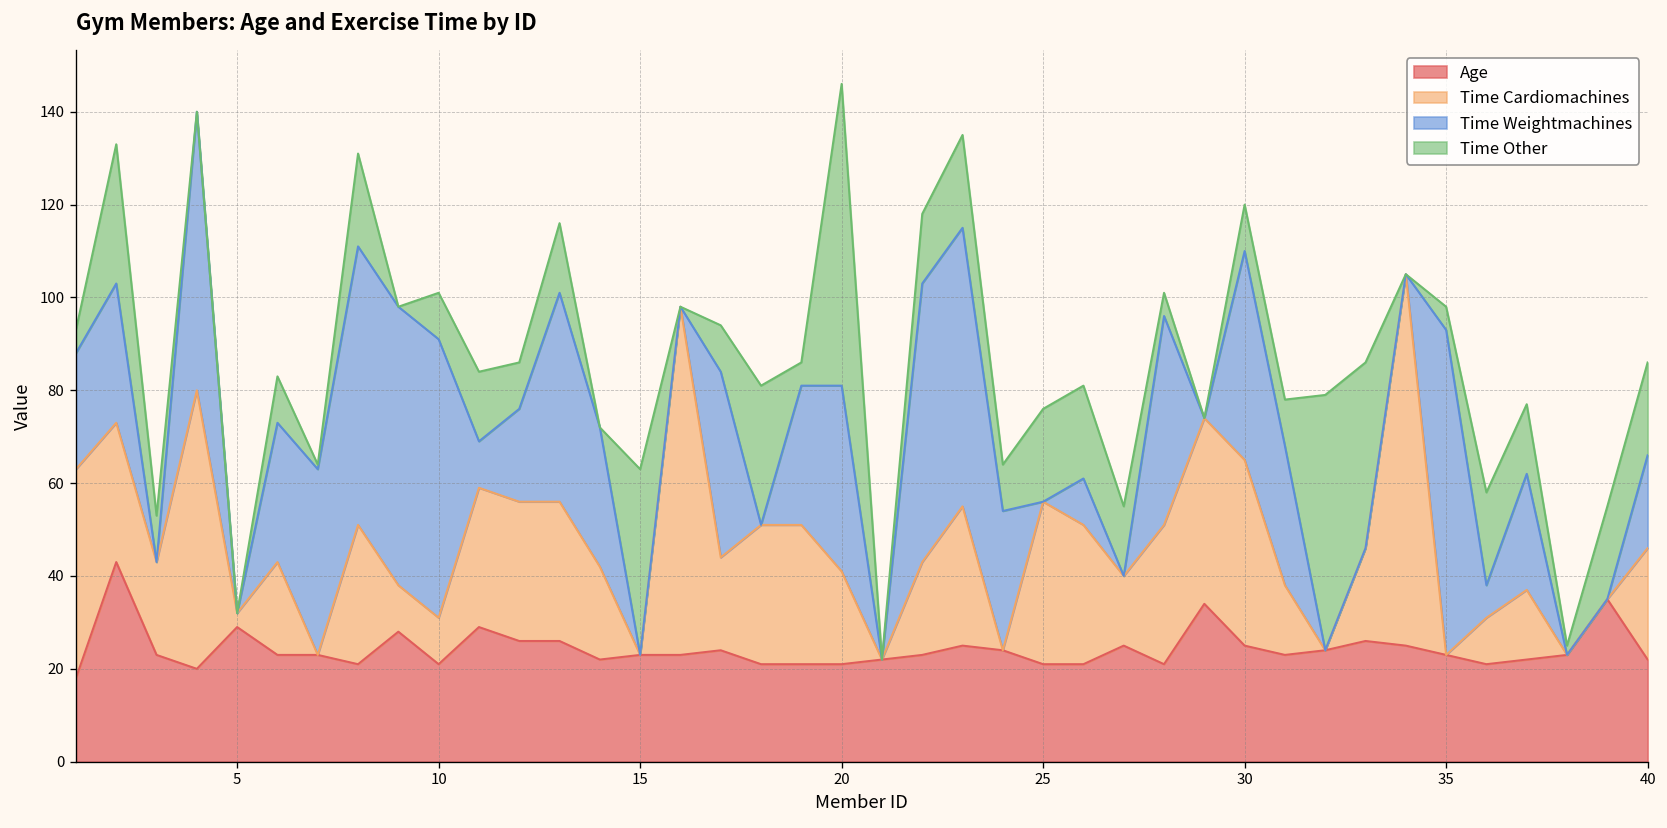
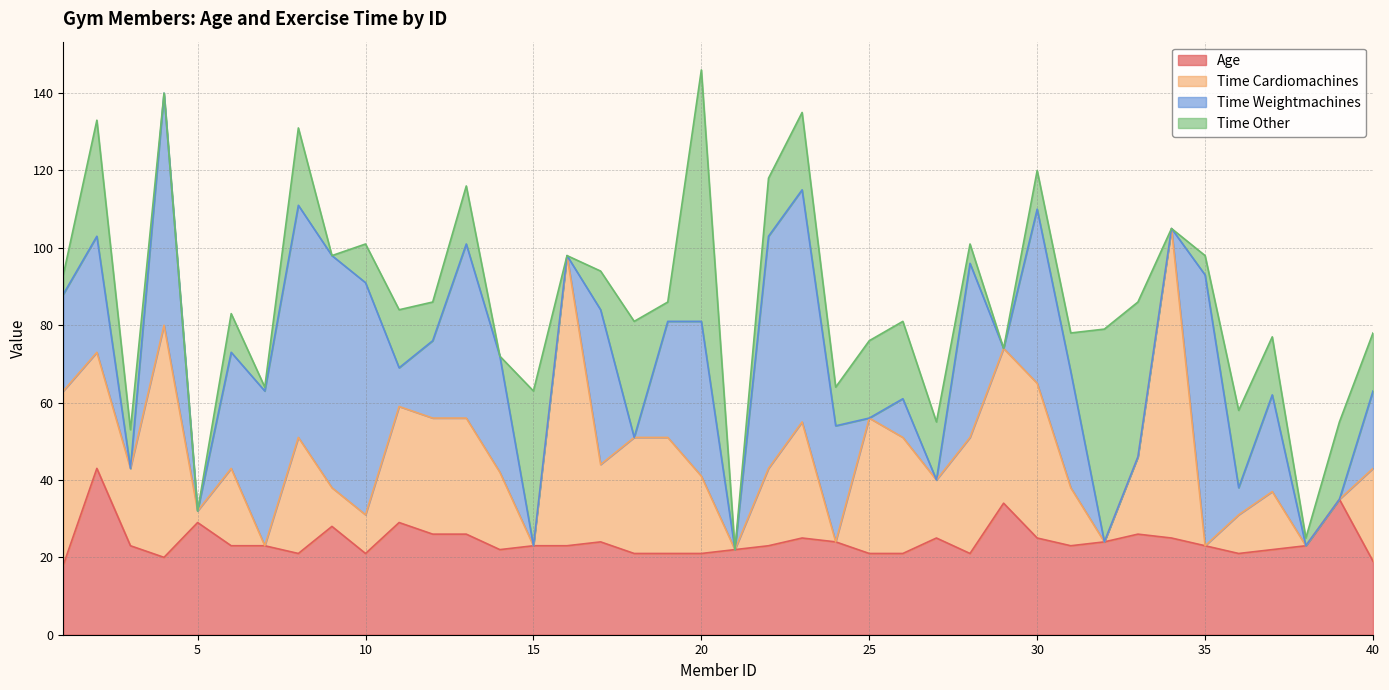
Age, 40: 22 -> 19
Time Other, 40: 20 -> 15
